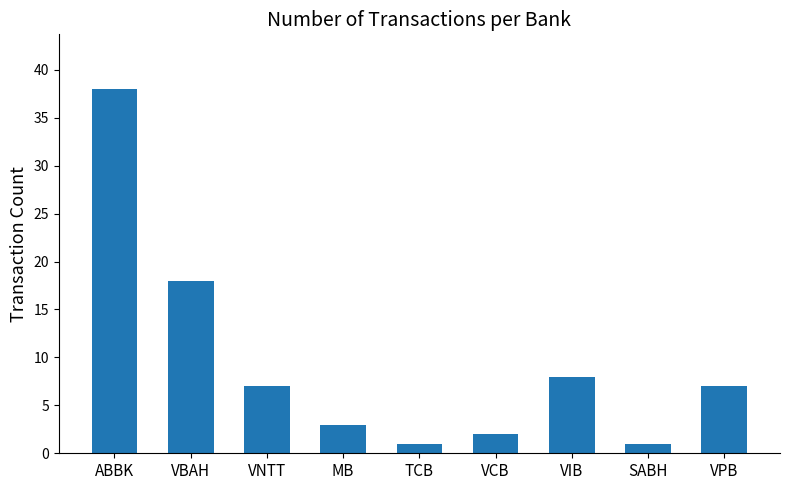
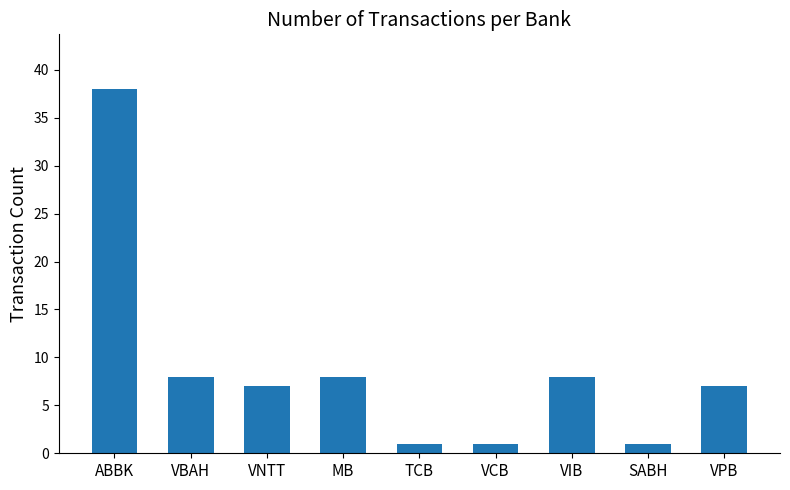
VBAH: 18 -> 8
MB: 3 -> 8
VCB: 2 -> 1
